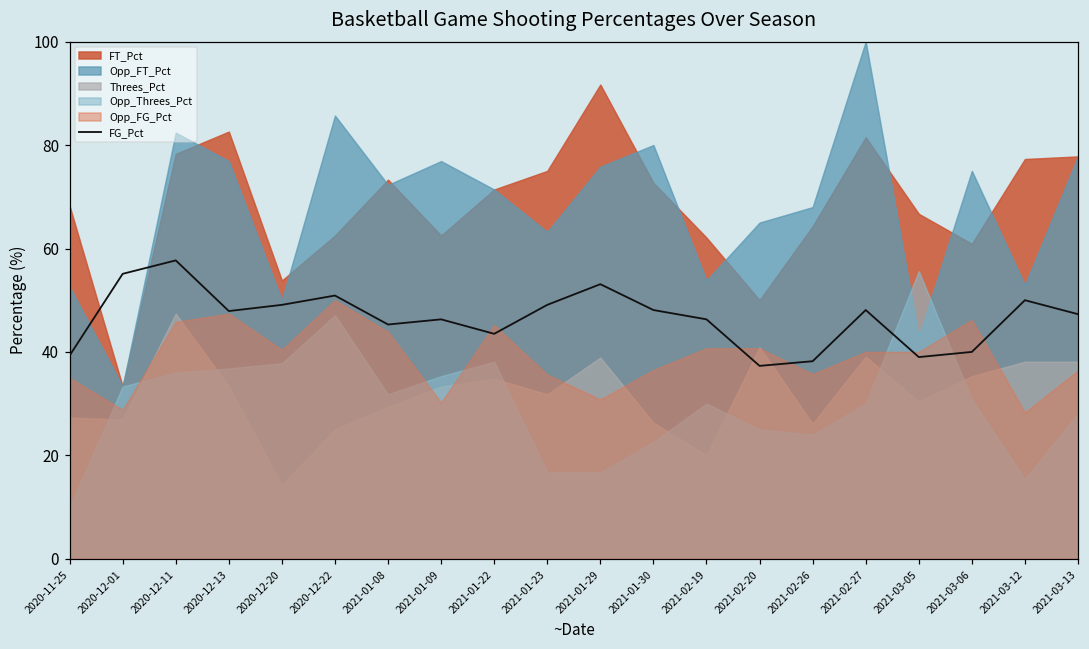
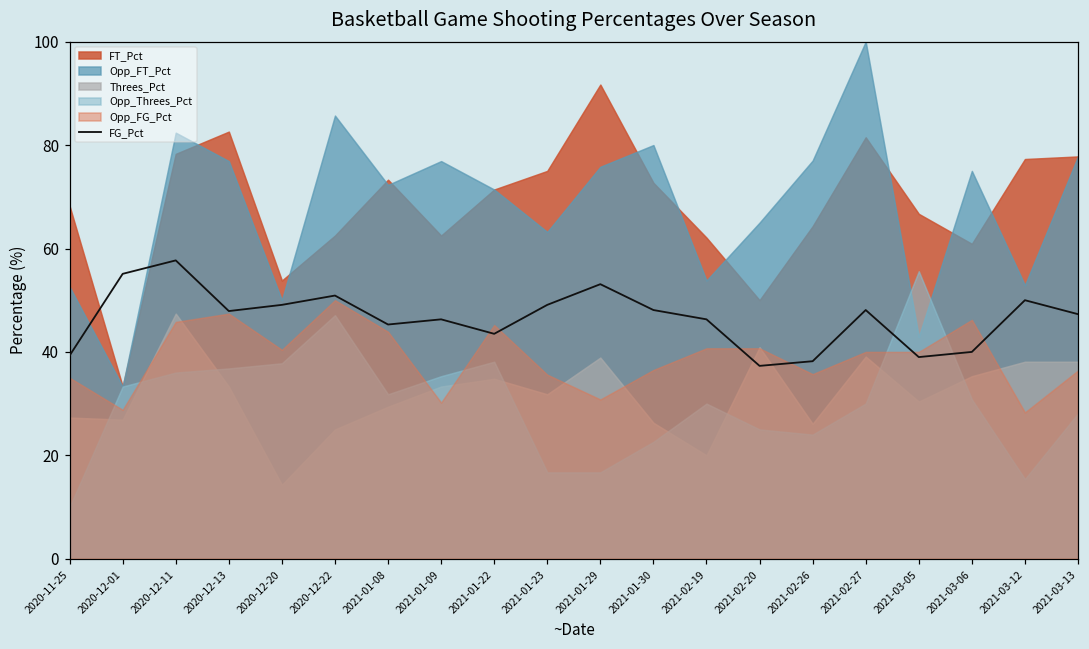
Opp_FT_Pct, 2021-02-26: 68 -> 77
